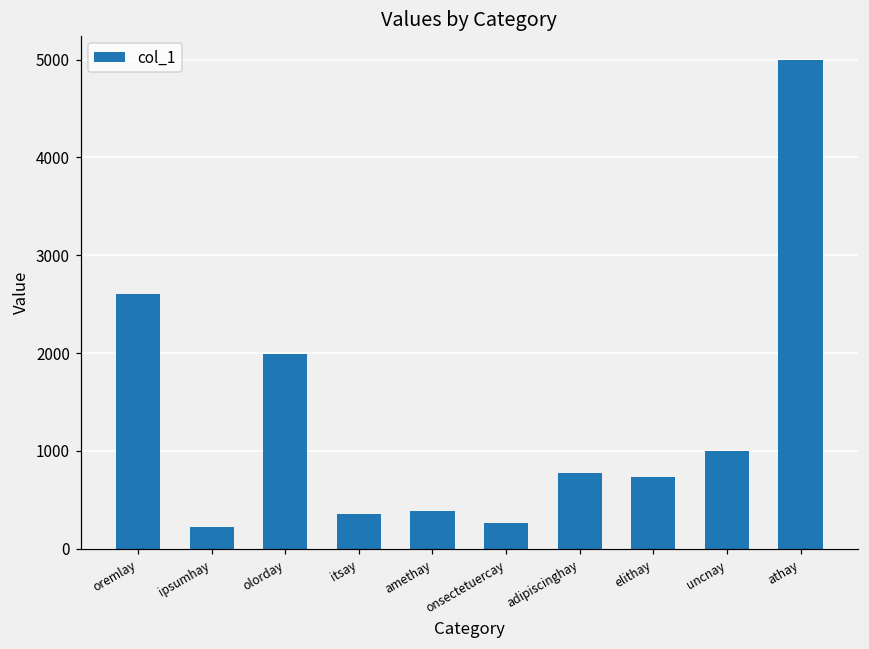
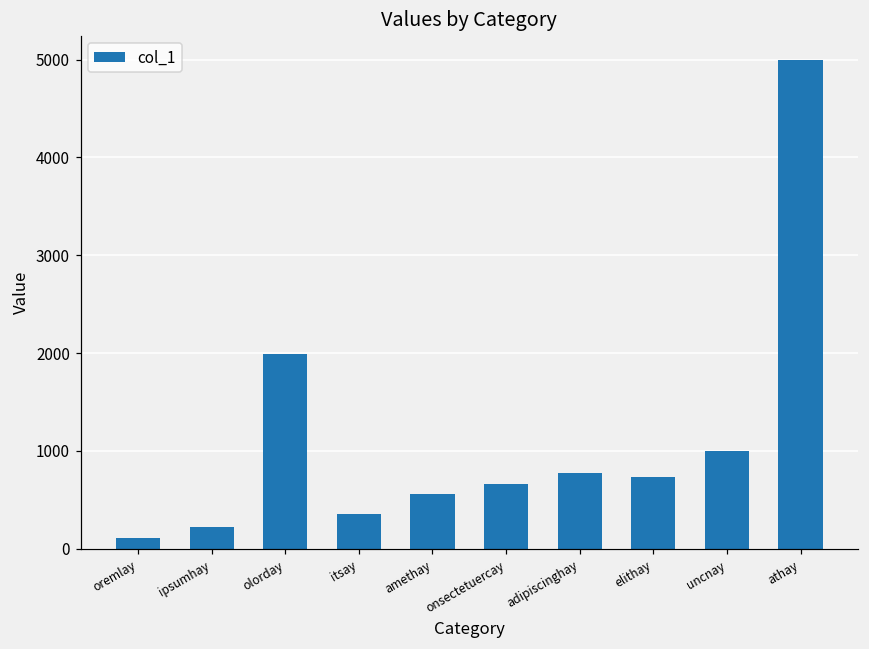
oremlay: 2600 -> 100
amethay: 400 -> 600
onsectetuercay: 300 -> 700
